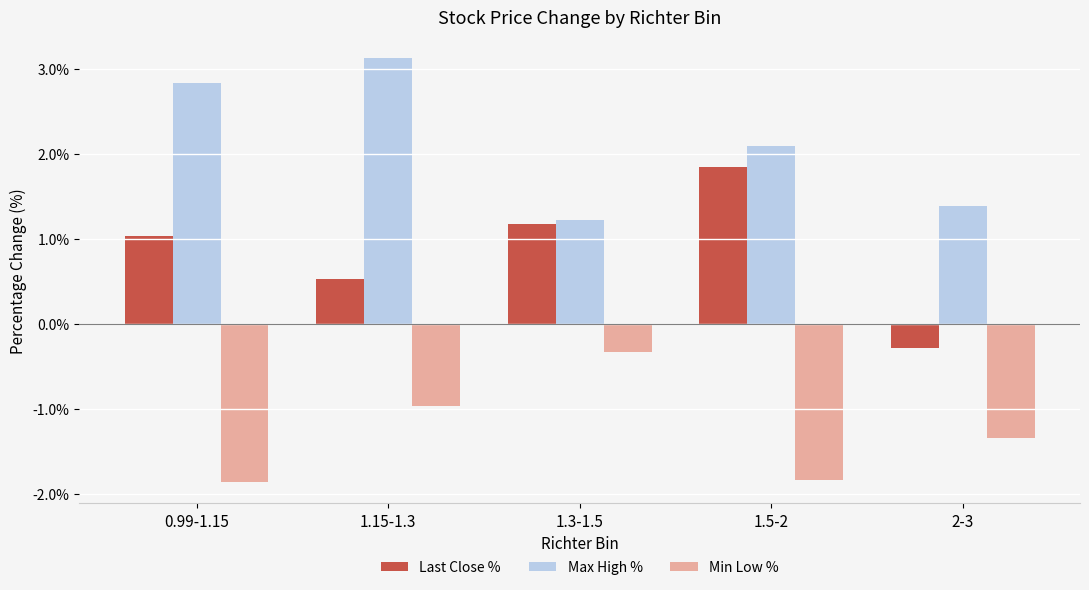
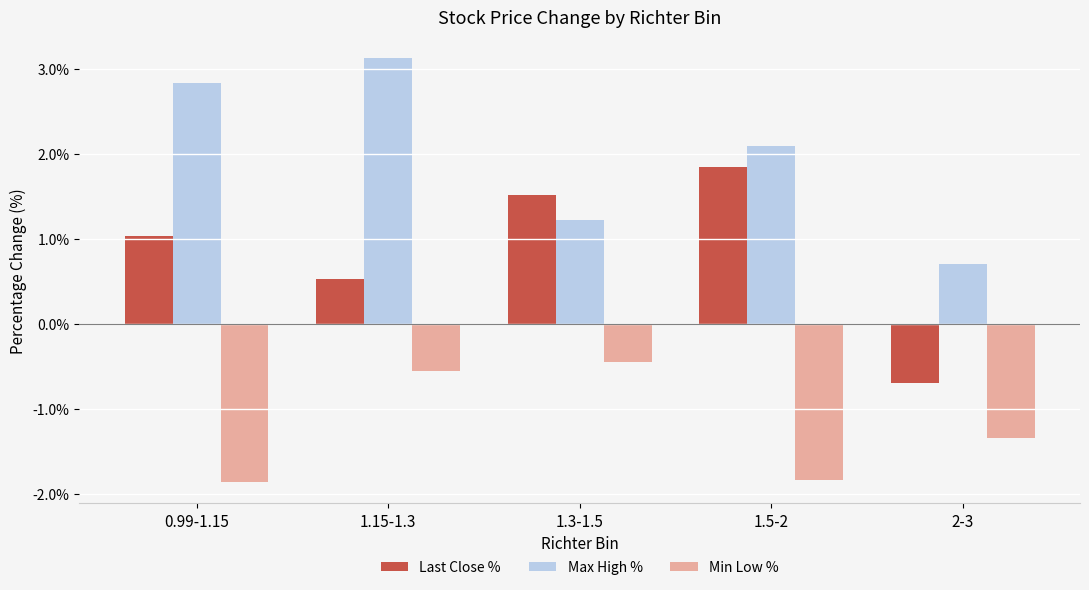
Min Low %, 1.15-1.3: -1.0% -> -0.6%
Last Close %, 1.3-1.5: 1.2% -> 1.5%
Min Low %, 1.3-1.5: -0.3% -> -0.4%
Last Close %, 2-3: -0.3% -> -0.7%
Max High %, 2-3: 1.4% -> 0.7%
